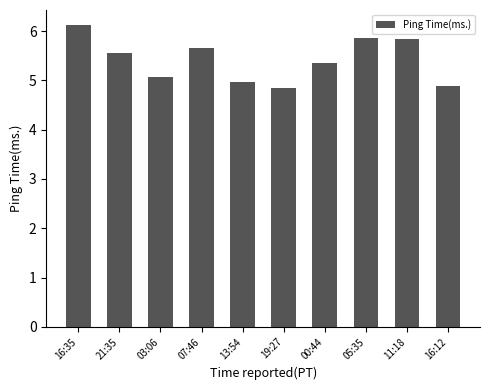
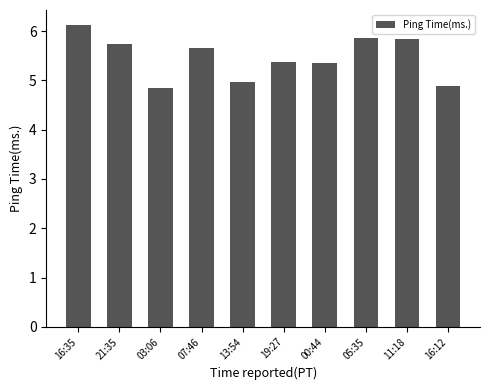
21:35: 5.6 -> 5.7
03:06: 5.1 -> 4.8
19:27: 4.9 -> 5.4
